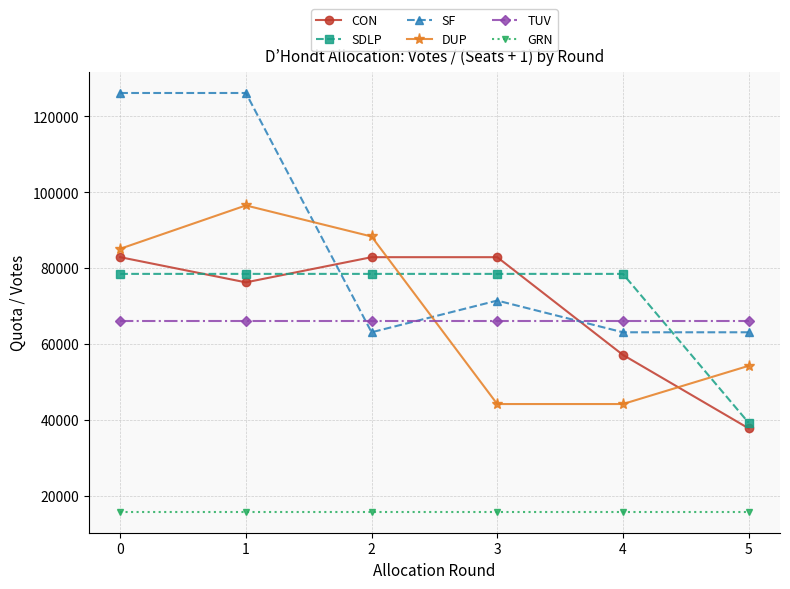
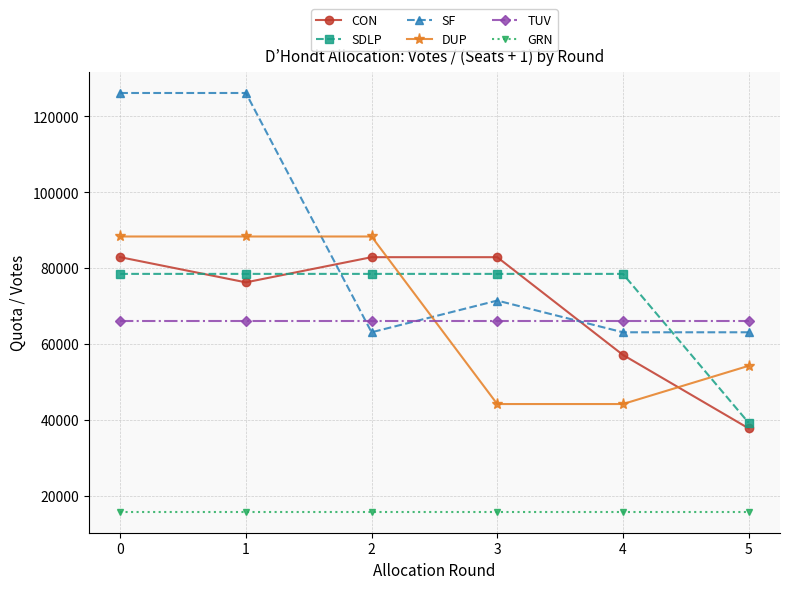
DUP, 0: 85000 -> 88000
DUP, 1: 97000 -> 88000
